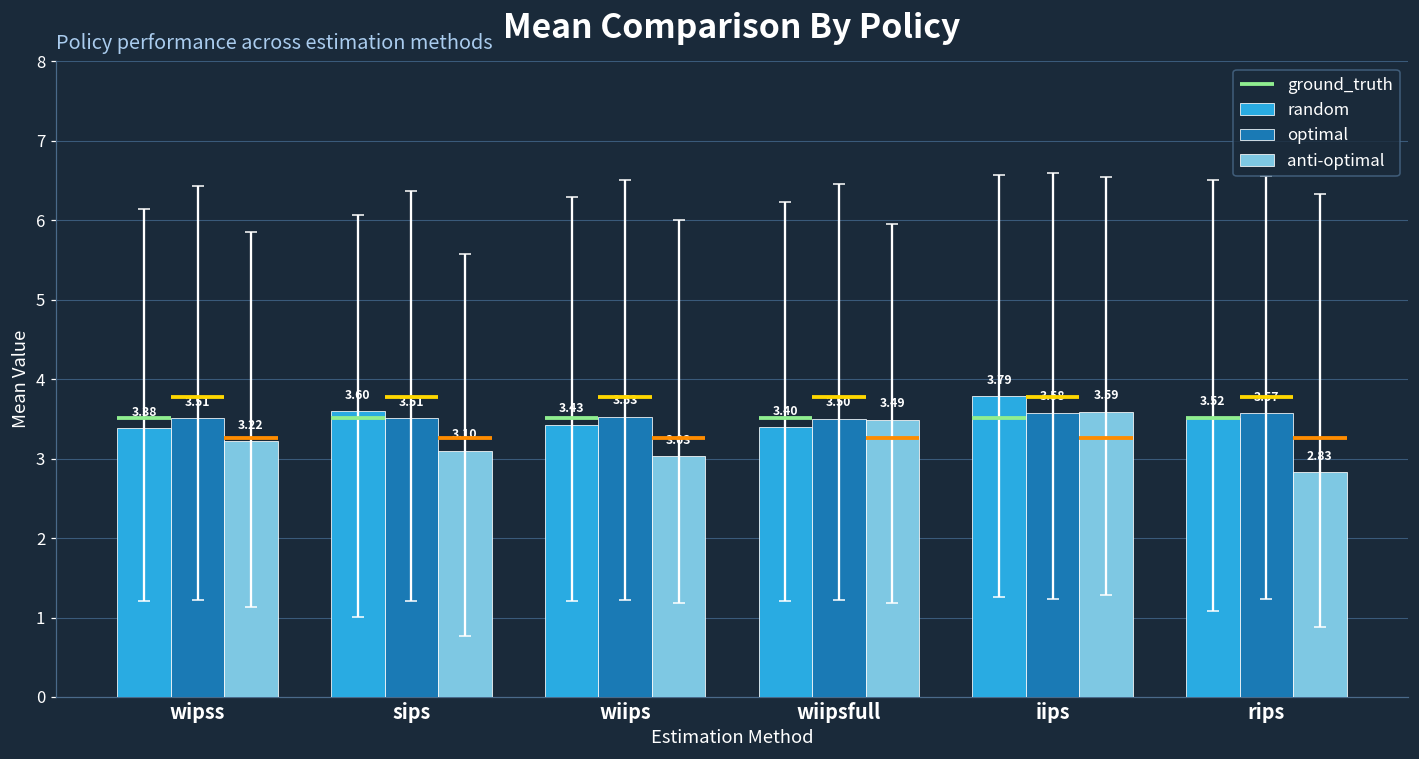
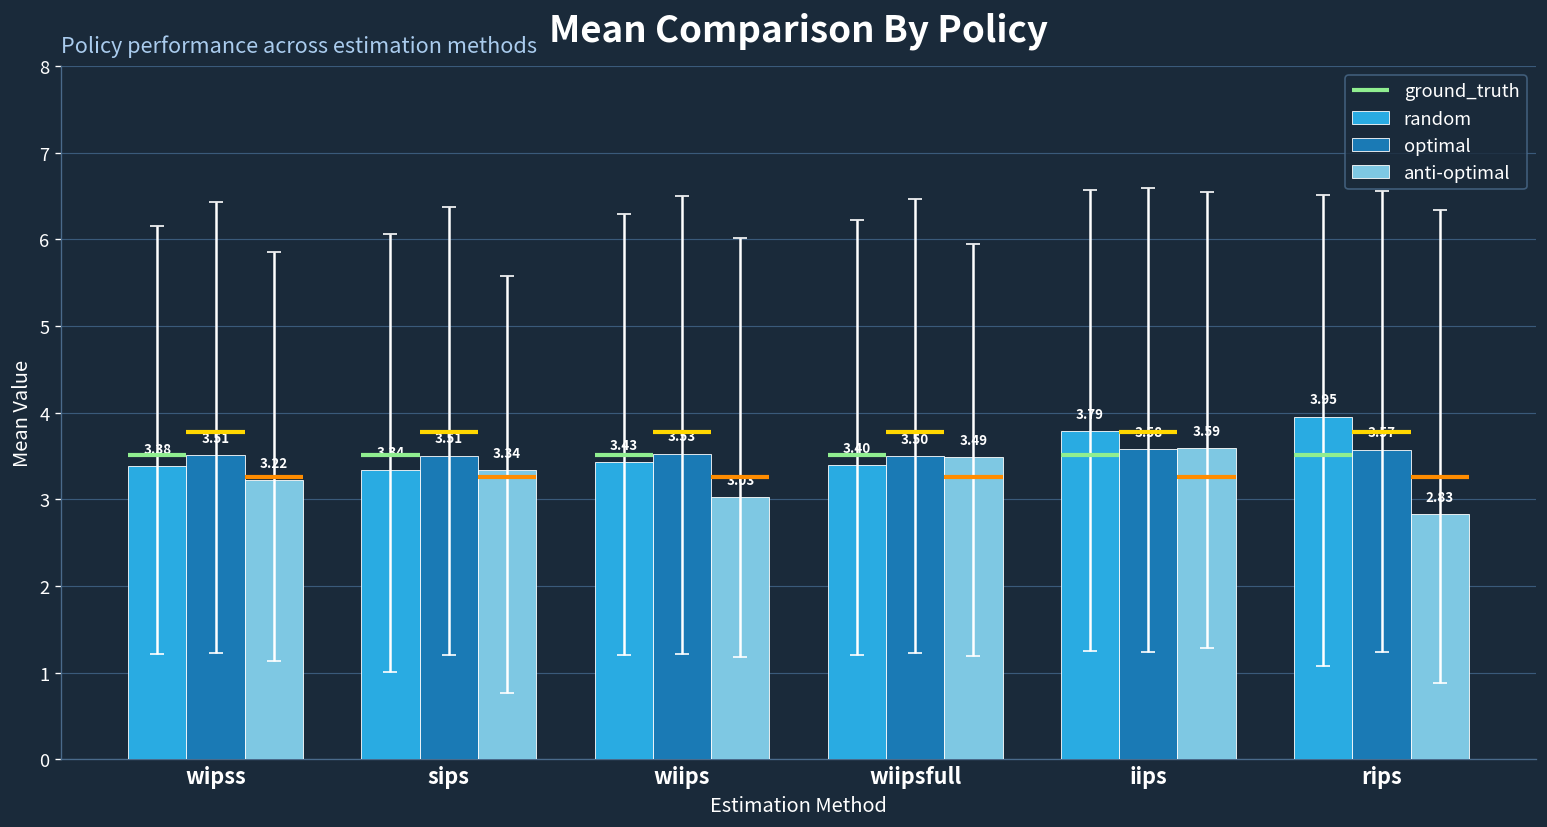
random, sips: 3.60 -> 3.34
anti-optimal, sips: 3.10 -> 3.34
random, rips: 3.52 -> 3.95
